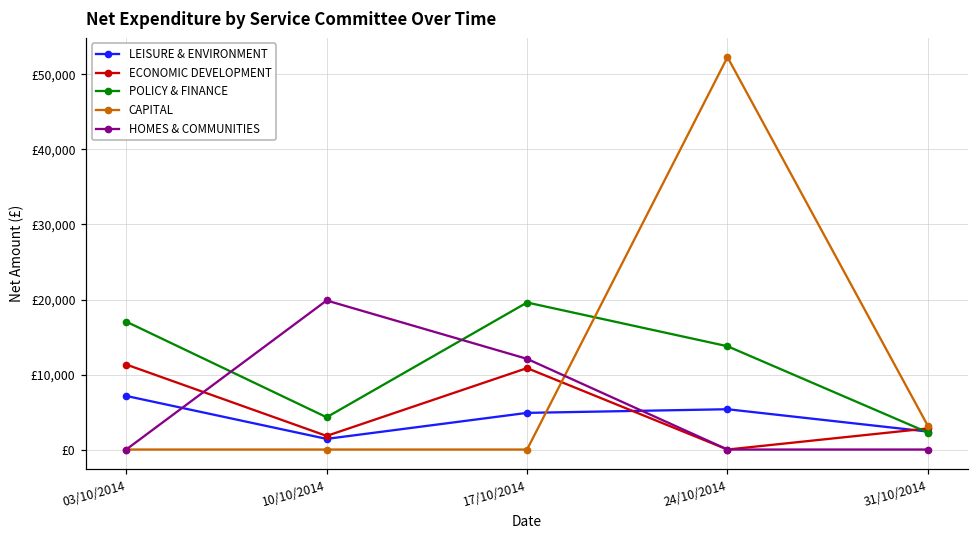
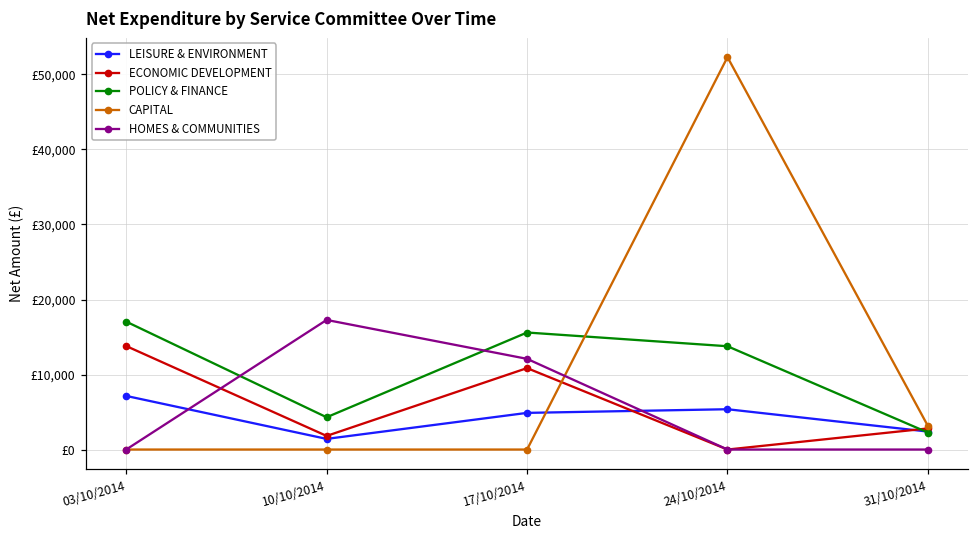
ECONOMIC DEVELOPMENT, 03/10/2014: £11,000 -> £14,000
HOMES & COMMUNITIES, 10/10/2014: £20,000 -> £17,000
POLICY & FINANCE, 17/10/2014: £20,000 -> £16,000
